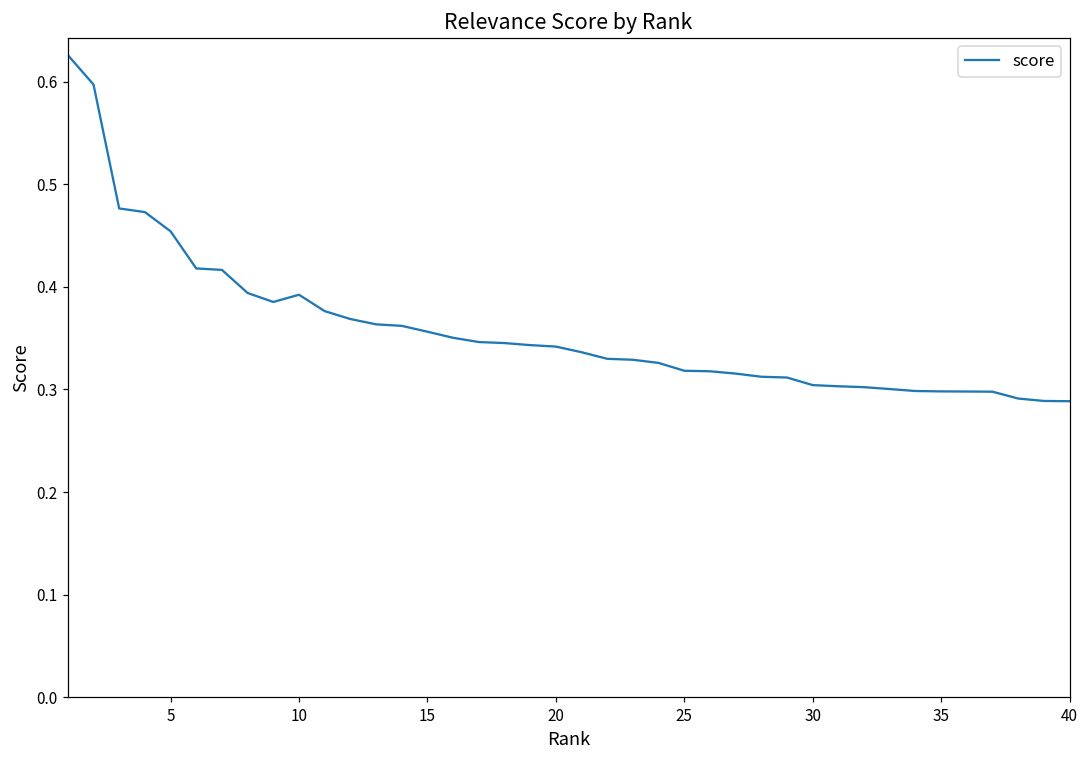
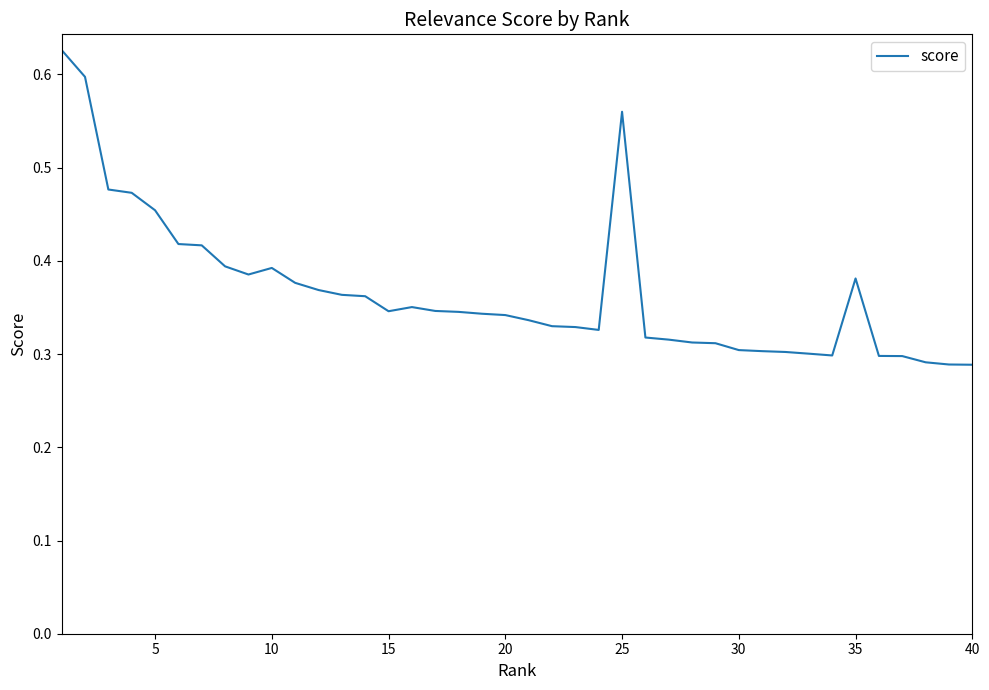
15: 0.36 -> 0.35
25: 0.32 -> 0.56
35: 0.30 -> 0.38
